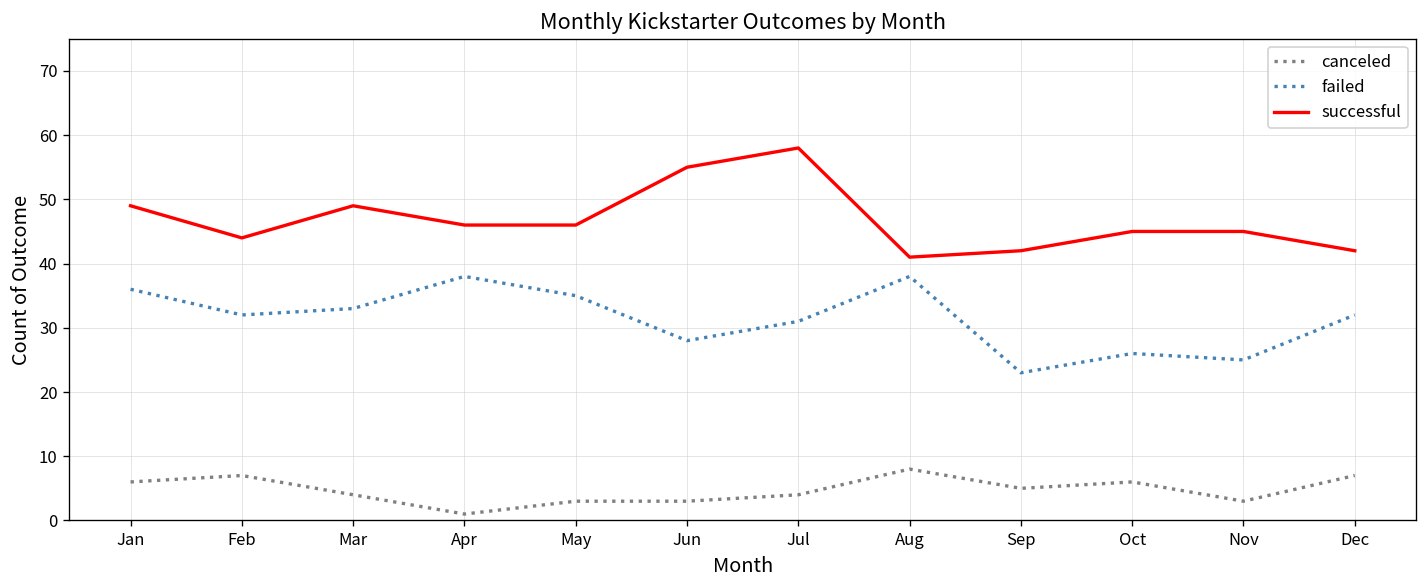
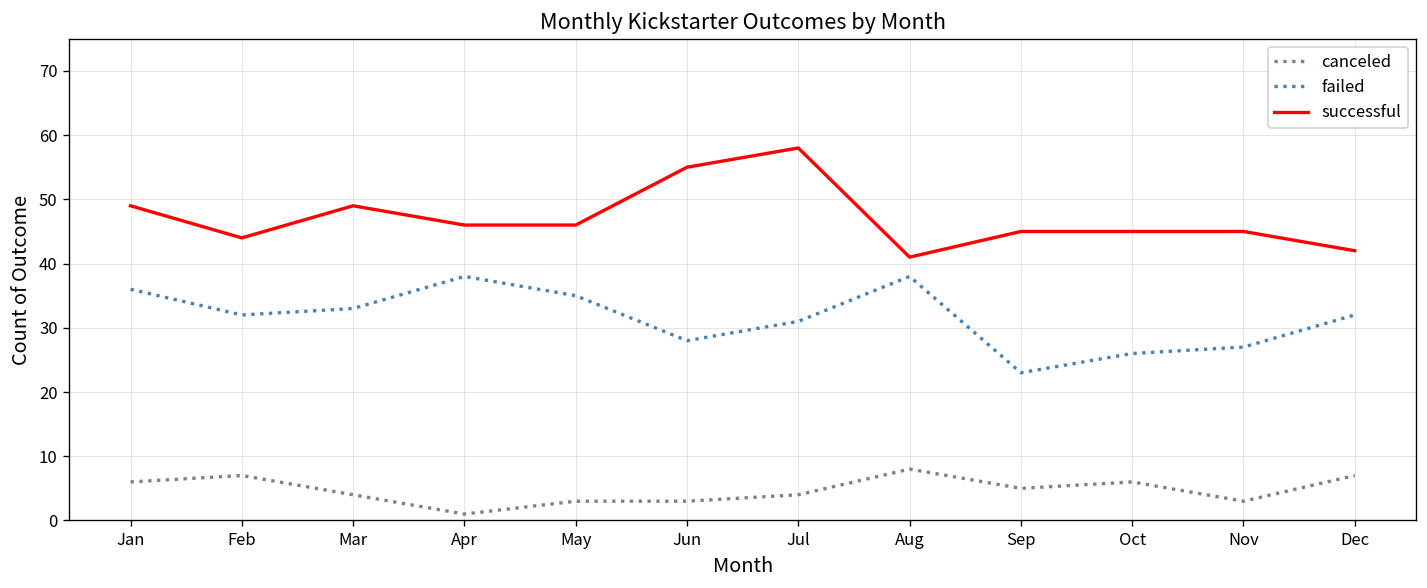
successful, Sep: 42 -> 45
failed, Nov: 25 -> 27
